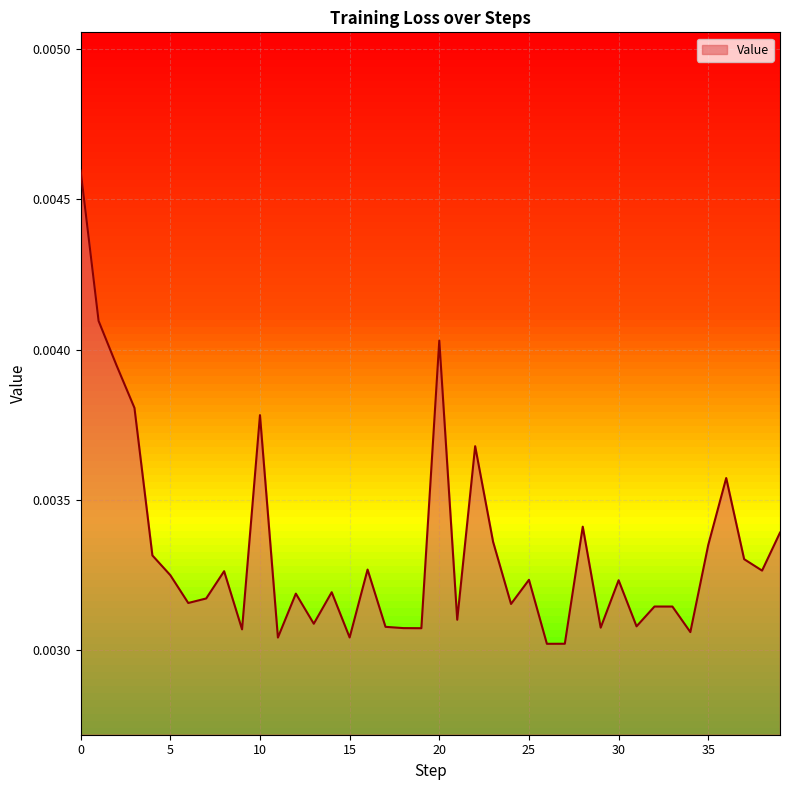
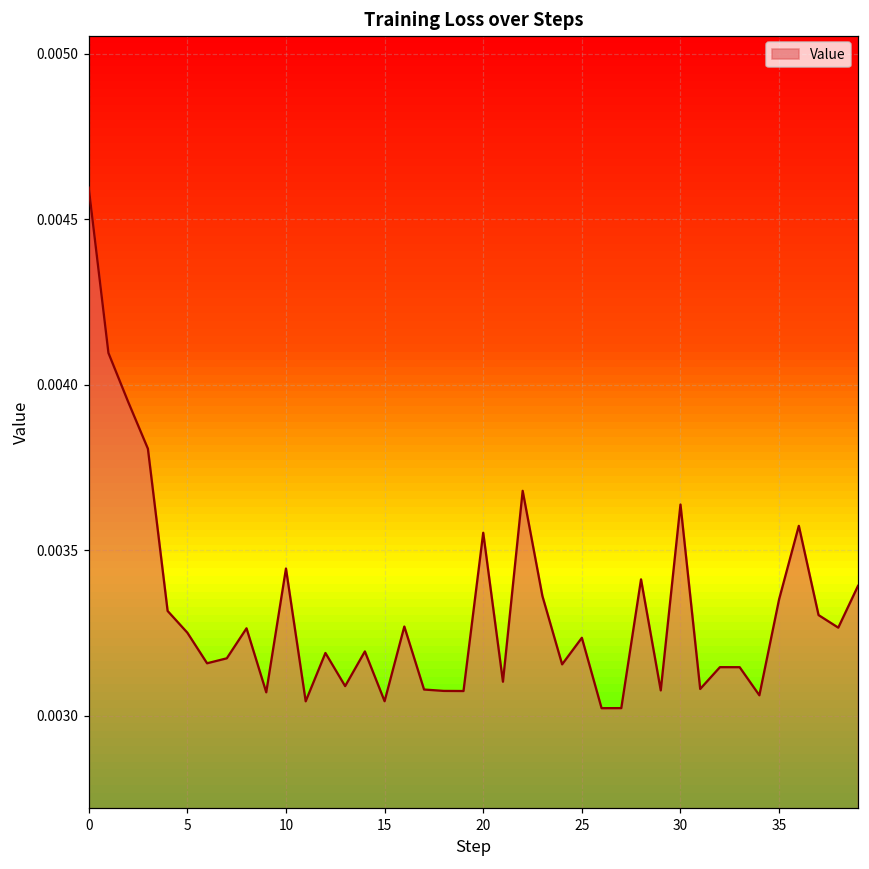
10: 0.00378 -> 0.00344
20: 0.00403 -> 0.00355
30: 0.00323 -> 0.00364
